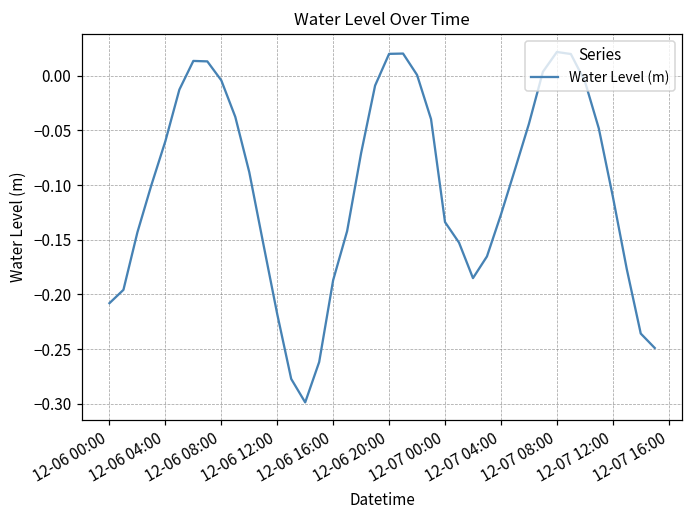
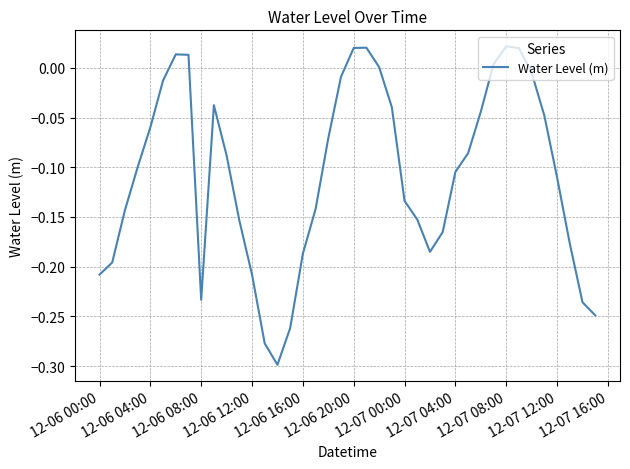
12-06 08:00: 0.00 -> -0.23
12-06 12:00: -0.22 -> -0.21
12-07 04:00: -0.13 -> -0.10
